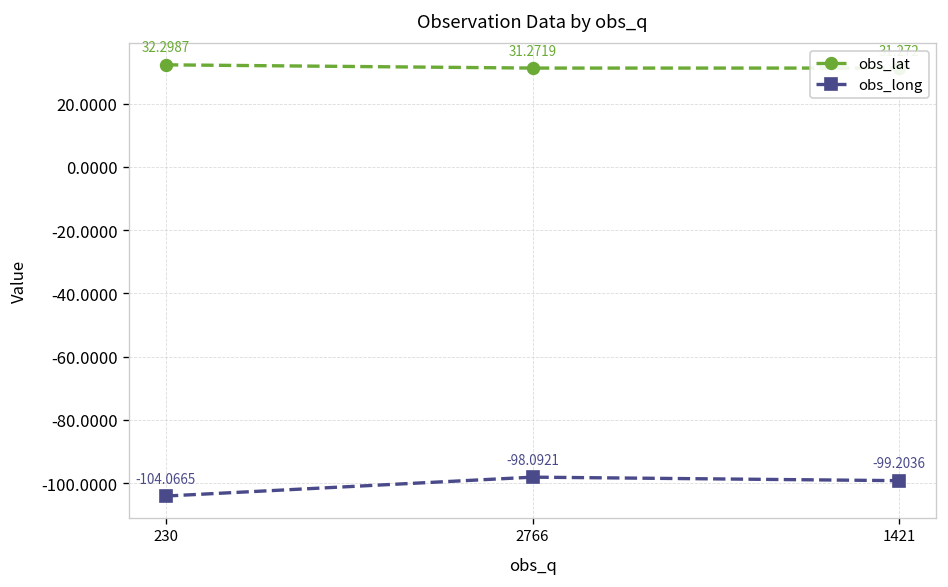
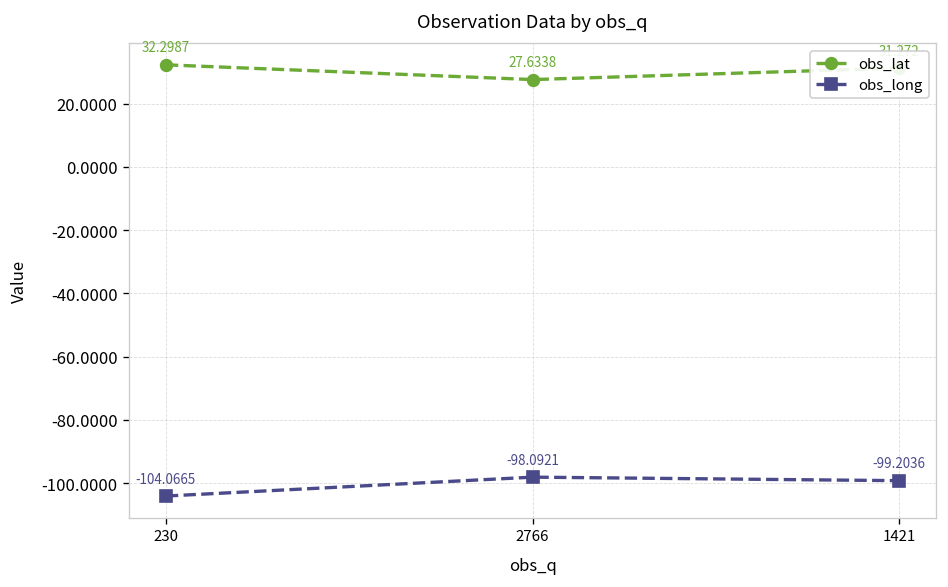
obs_lat, 2766: 31.2719 -> 27.6338
